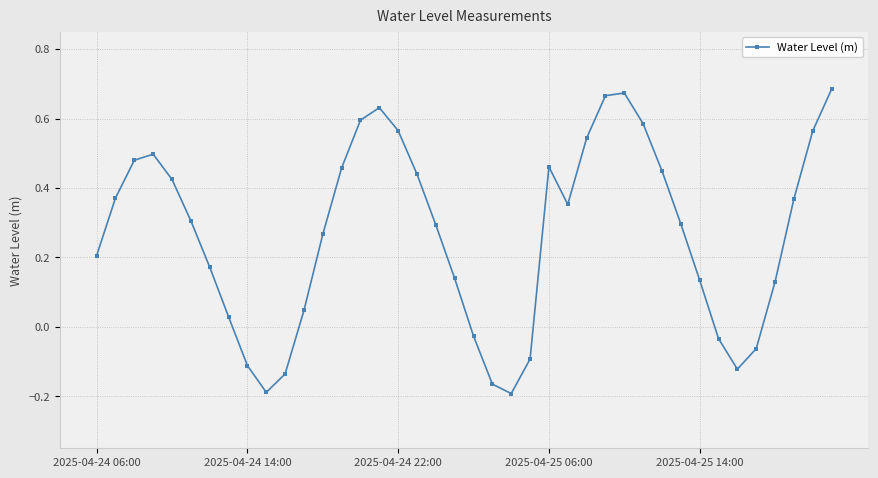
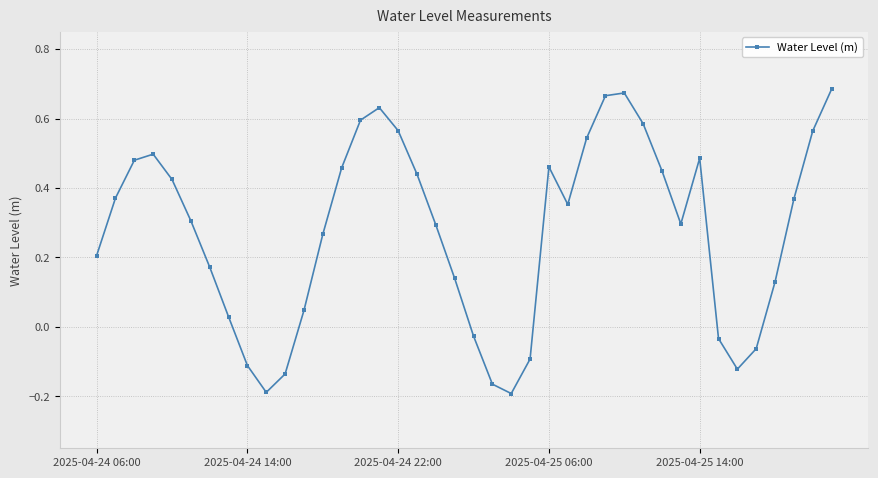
2025-04-25 14:00: 0.13 -> 0.49
